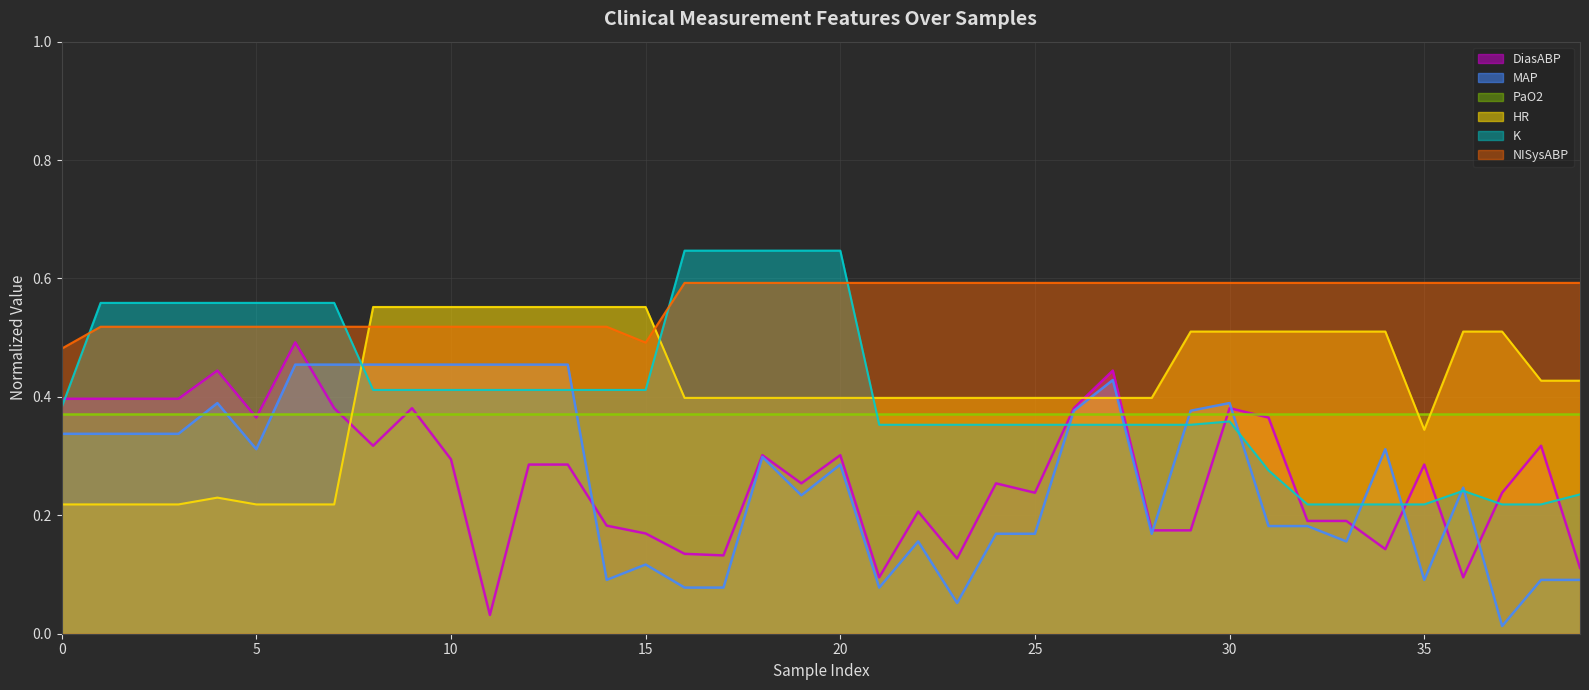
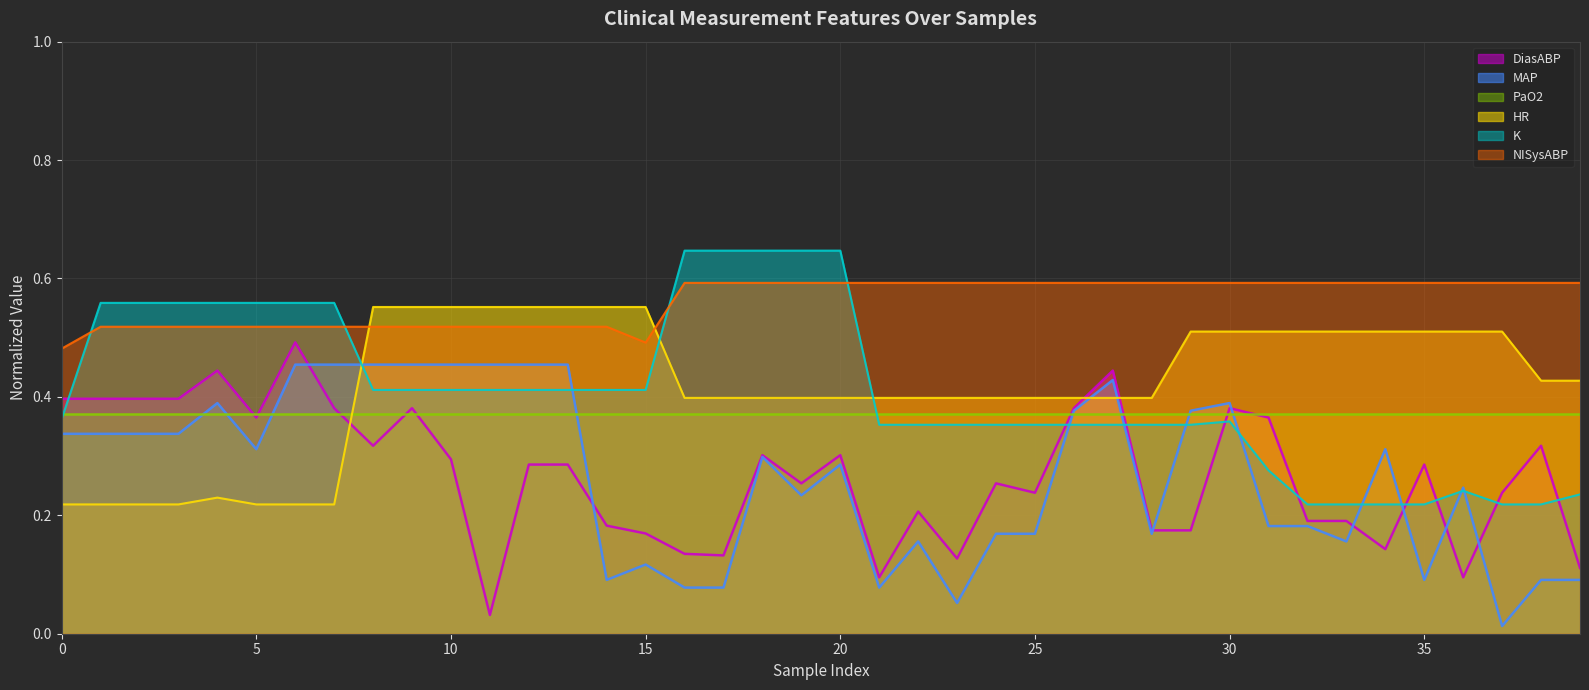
K, 0: 0.38 -> 0.36
HR, 35: 0.34 -> 0.51
